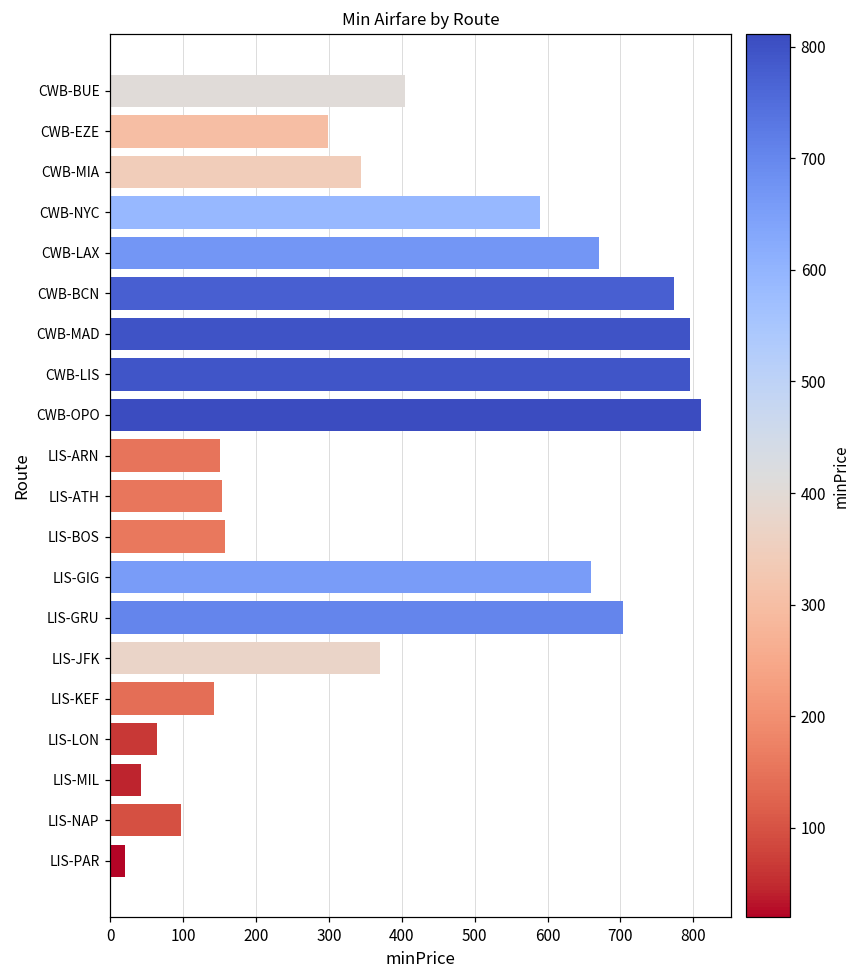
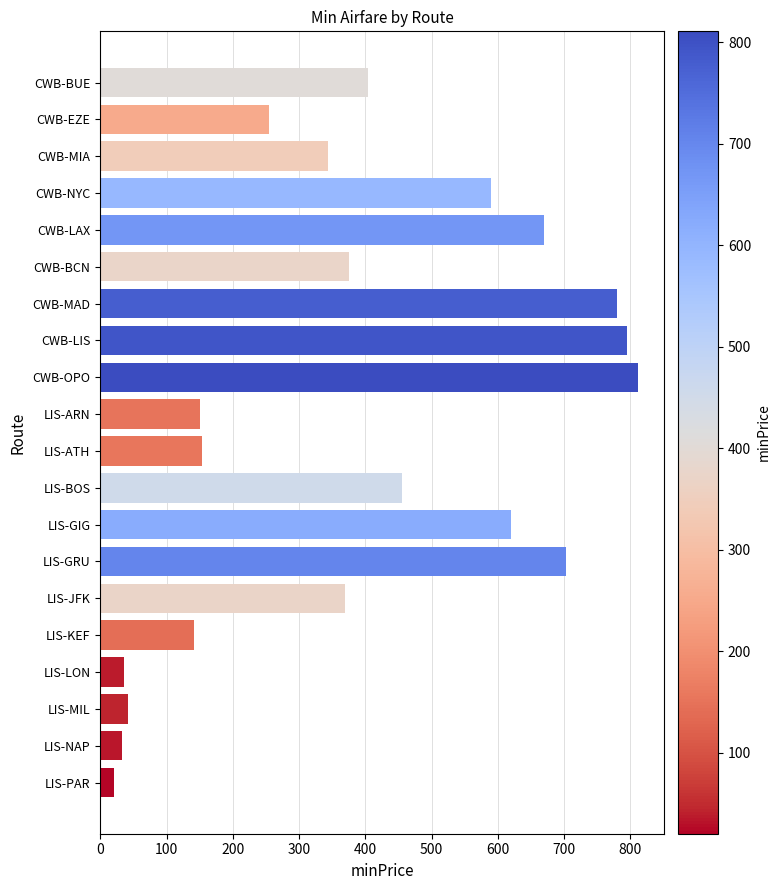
CWB-EZE: 300 -> 250
CWB-BCN: 770 -> 380
CWB-MAD: 800 -> 780
LIS-BOS: 160 -> 460
LIS-GIG: 660 -> 620
LIS-LON: 60 -> 40
LIS-NAP: 100 -> 30
